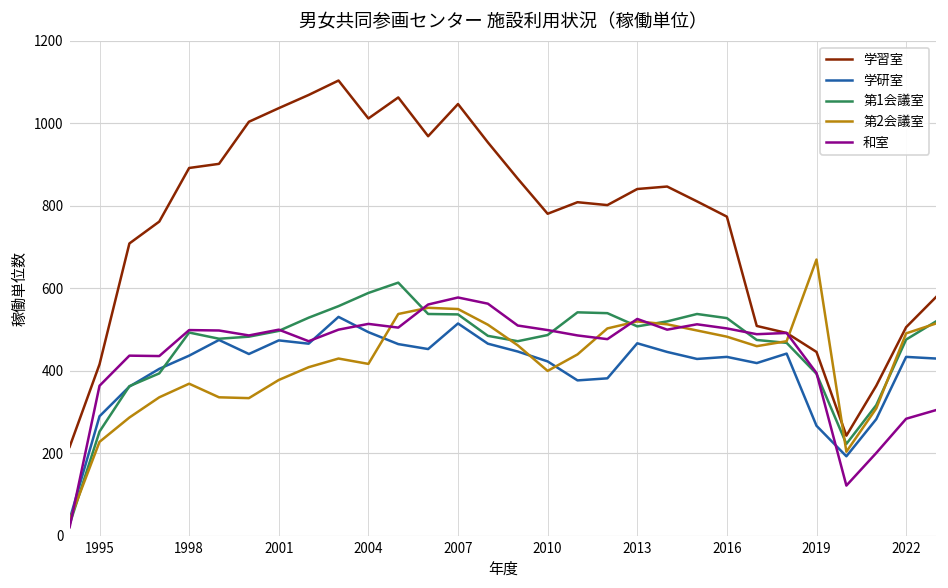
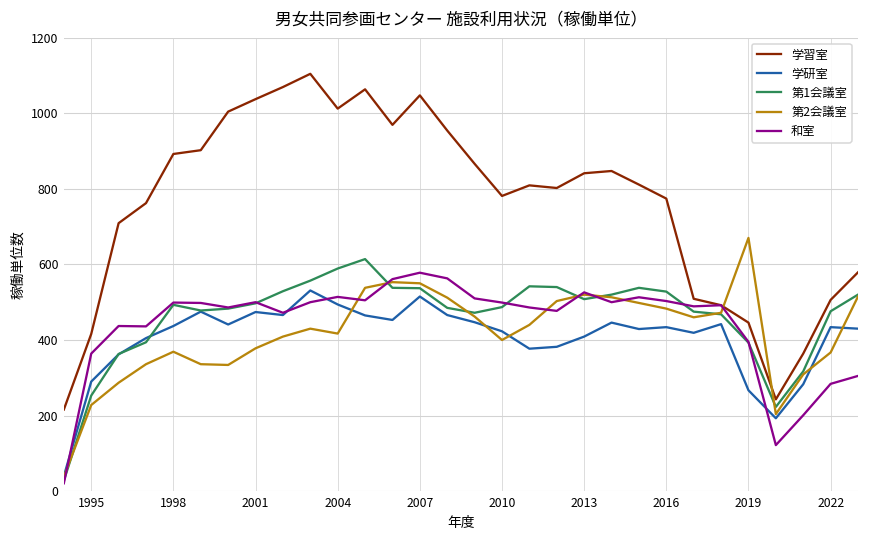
学研室, 2013: 470 -> 410
第2会議室, 2022: 490 -> 370
